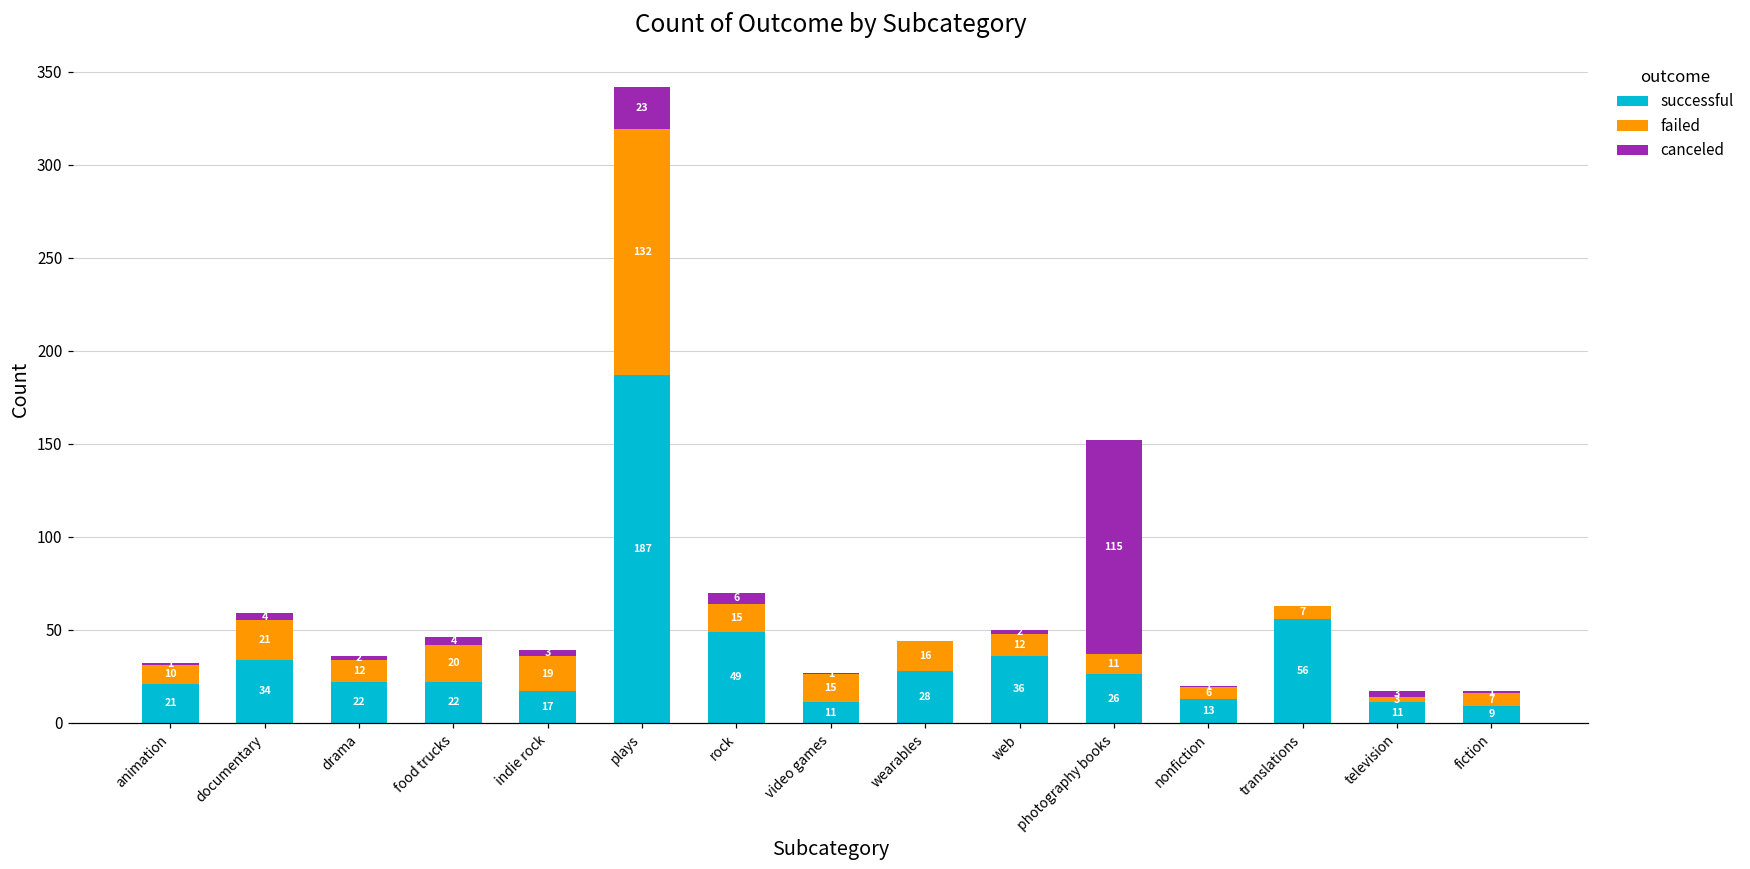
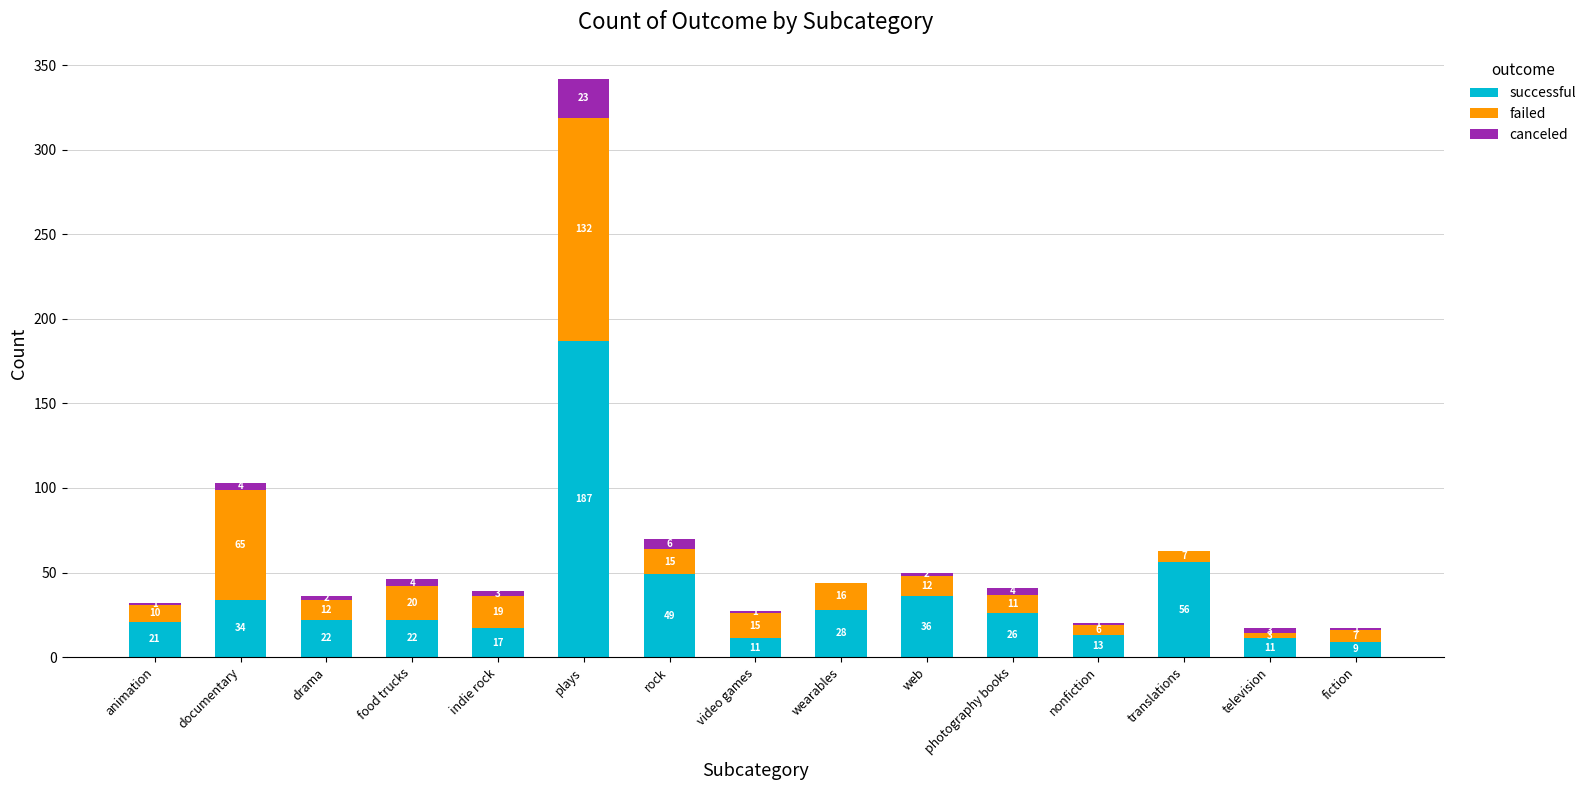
failed, documentary: 21 -> 65
canceled, photography books: 115 -> 4
